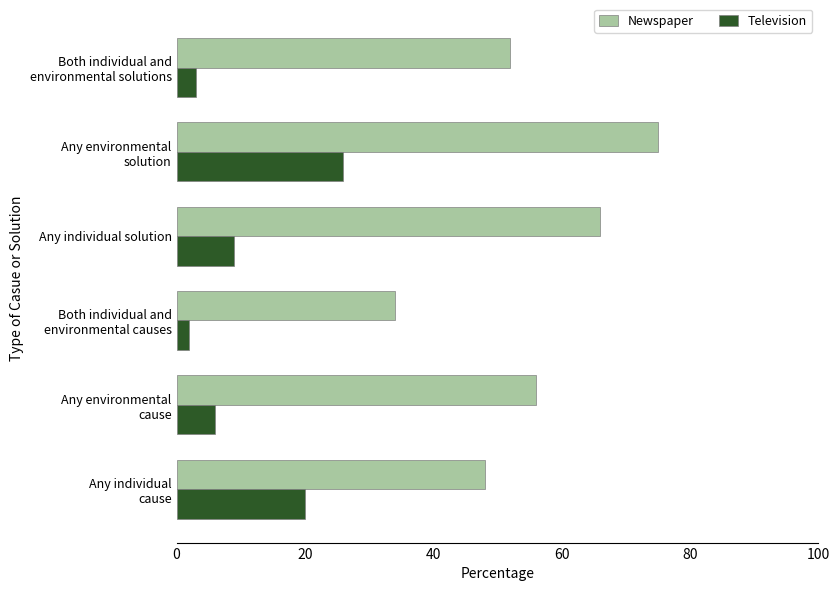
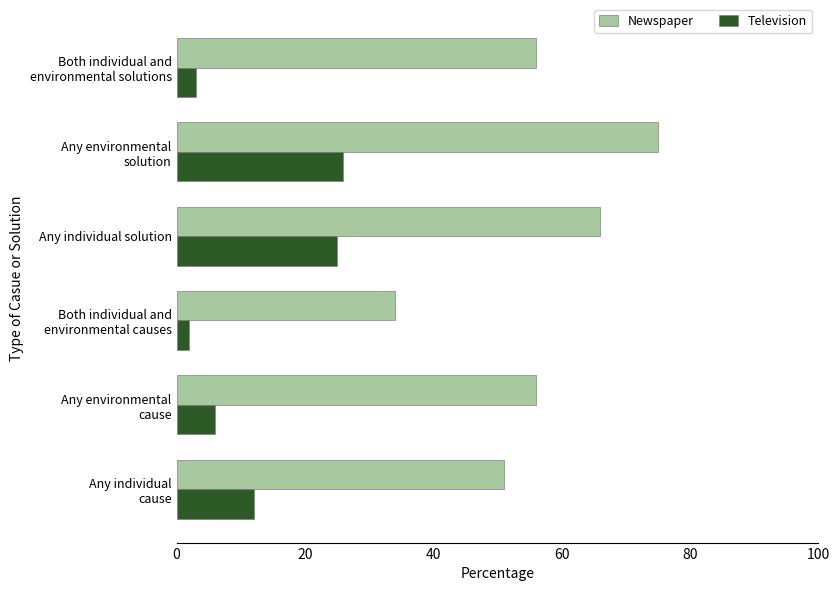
Newspaper, Both individual and environmental solutions: 52 -> 56
Television, Any individual solution: 9 -> 25
Newspaper, Any individual cause: 48 -> 51
Television, Any individual cause: 20 -> 12
